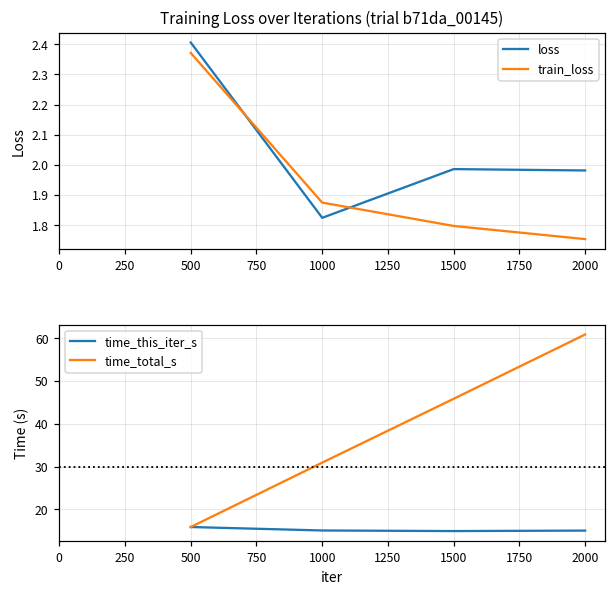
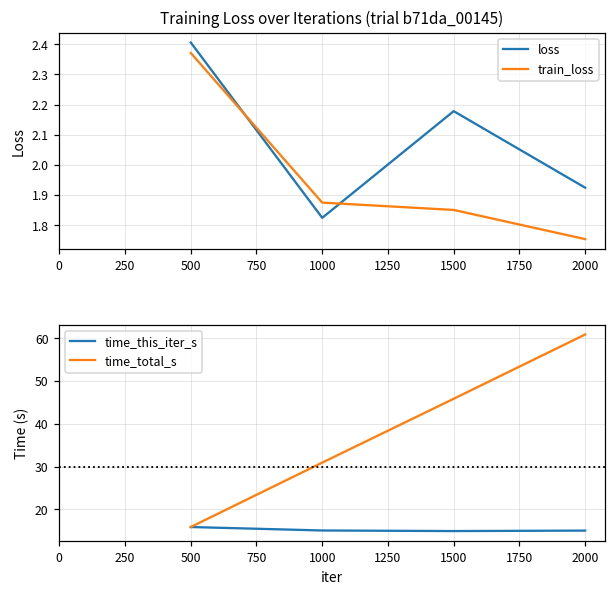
Training Loss over Iterations (trial b71da_00145), loss, 1500: 1.99 -> 2.18
Training Loss over Iterations (trial b71da_00145), train_loss, 1500: 1.80 -> 1.85
Training Loss over Iterations (trial b71da_00145), loss, 2000: 1.98 -> 1.92
